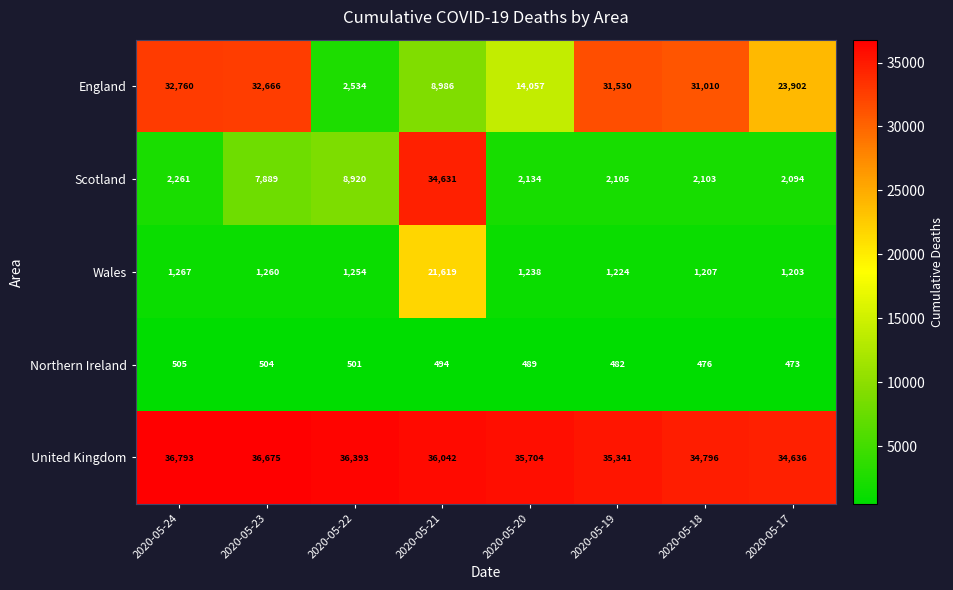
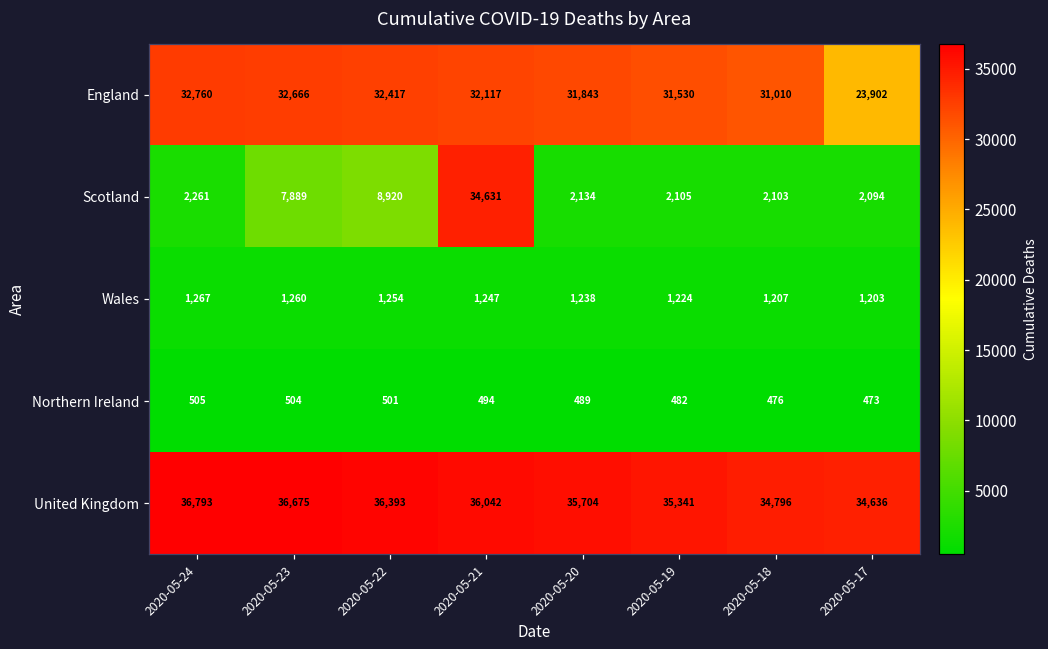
England, 2020-05-22: 2,534 -> 32,417
England, 2020-05-21: 8,986 -> 32,117
England, 2020-05-20: 14,057 -> 31,843
Wales, 2020-05-21: 21,619 -> 1,247
